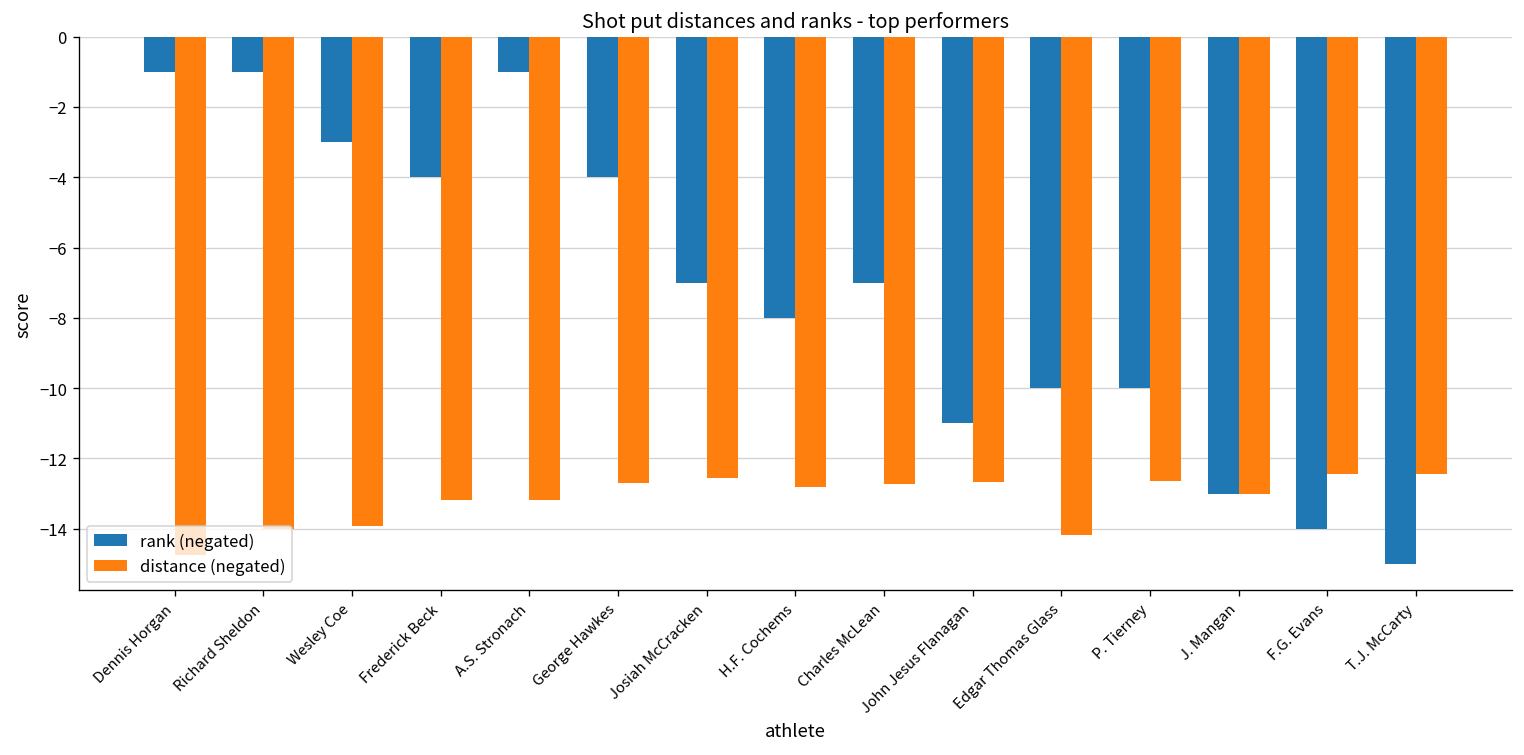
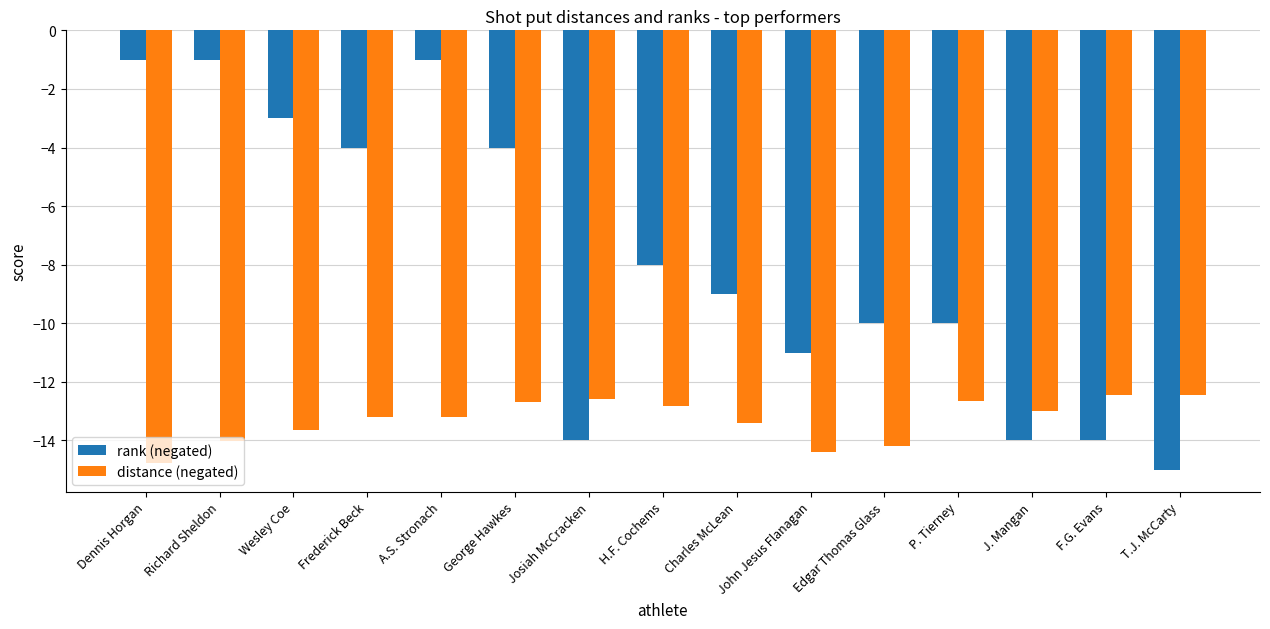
distance (negated), Wesley Coe: -13.9 -> -13.6
rank (negated), Josiah McCracken: -7.0 -> -14.0
rank (negated), Charles McLean: -7.0 -> -9.0
distance (negated), Charles McLean: -12.7 -> -13.4
distance (negated), John Jesus Flanagan: -12.7 -> -14.4
rank (negated), J. Mangan: -13.0 -> -14.0
